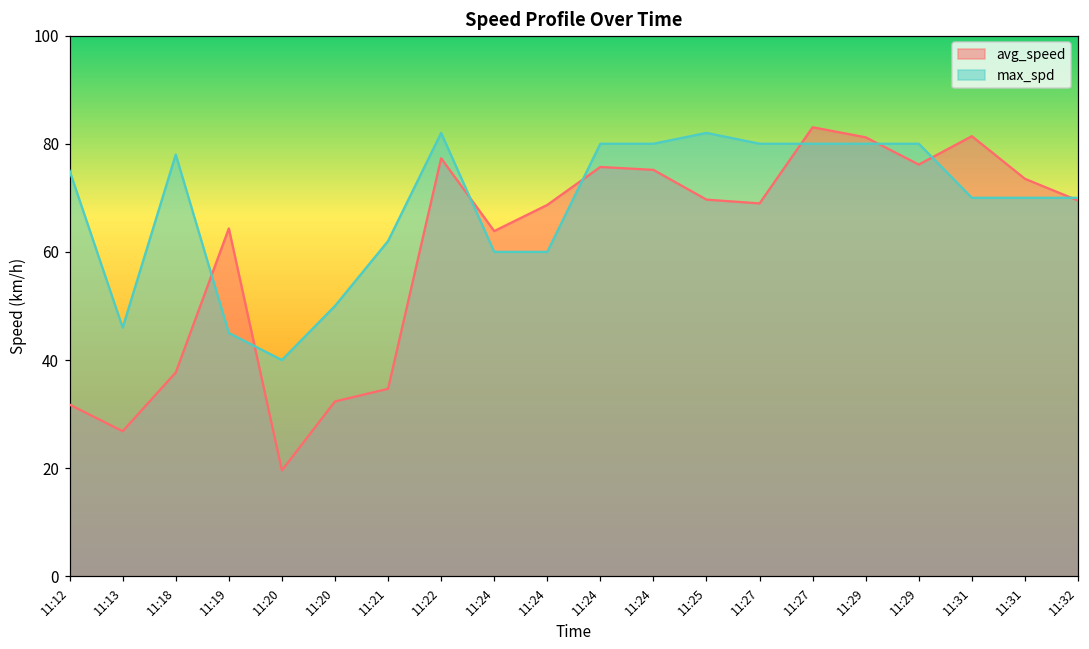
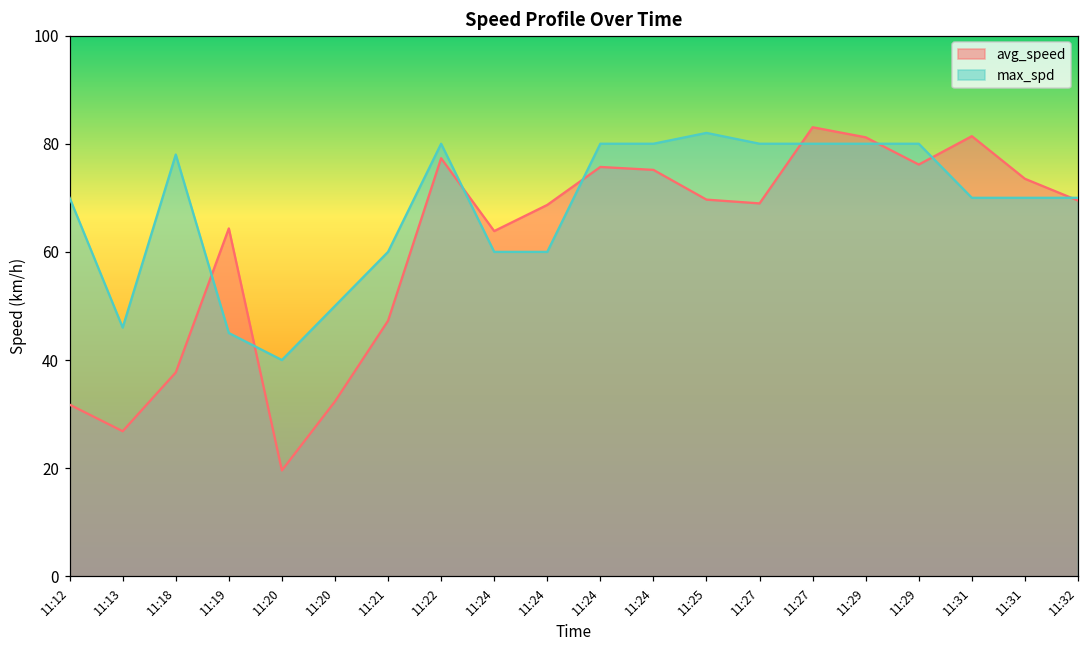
max_spd, 11:12: 75 -> 70
avg_speed, 11:21: 35 -> 47
max_spd, 11:21: 62 -> 60
max_spd, 11:22: 82 -> 80
